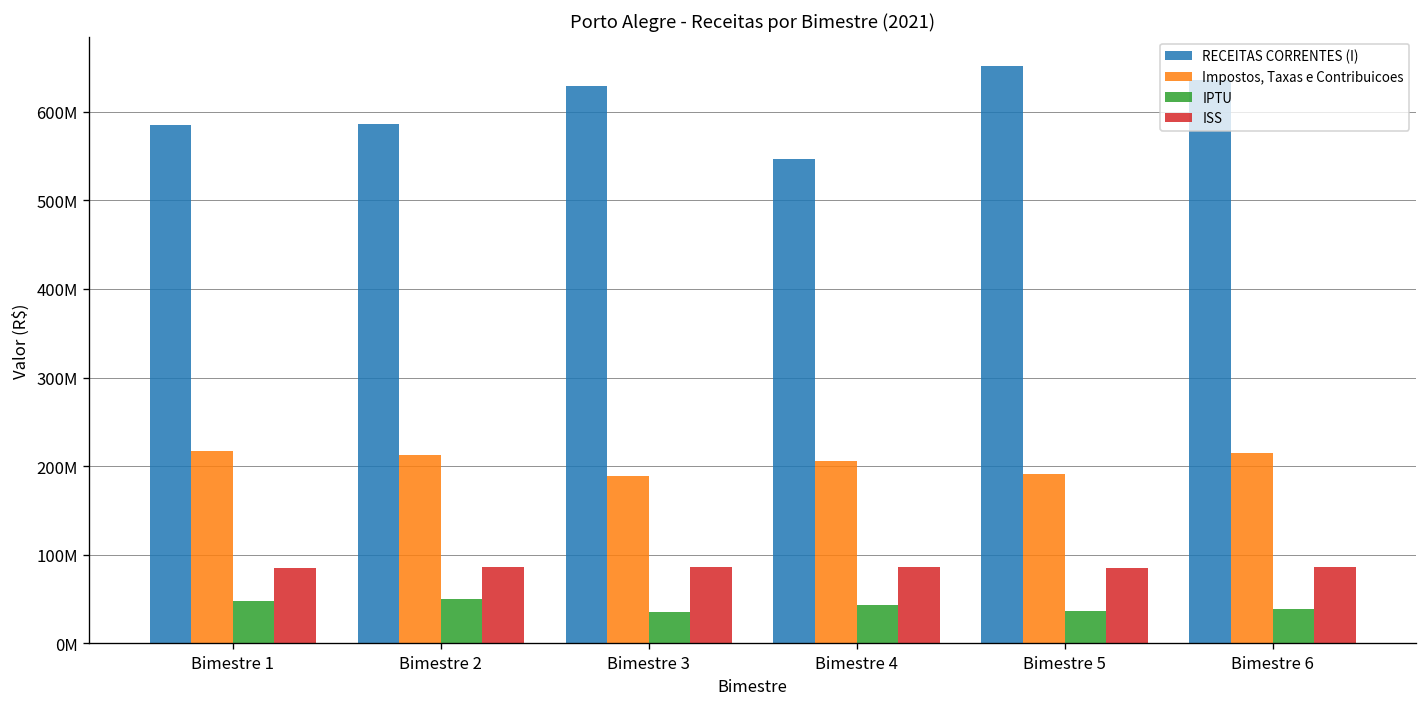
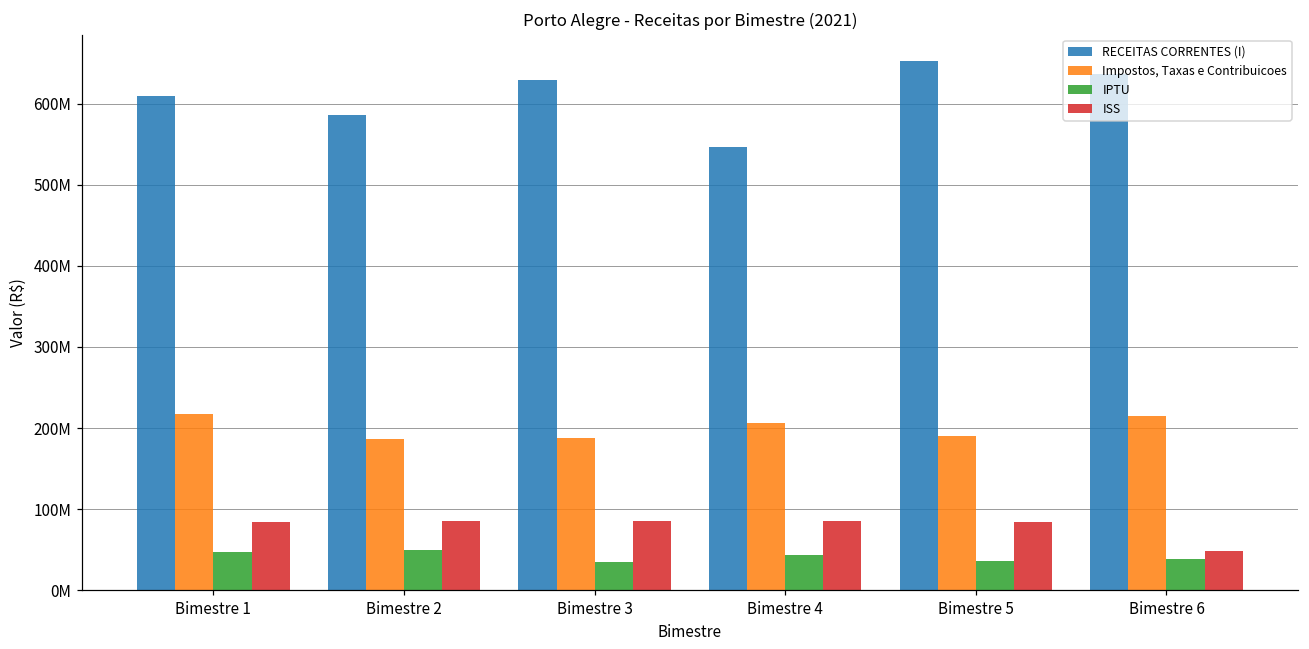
RECEITAS CORRENTES (I), Bimestre 1: 590000000 -> 610000000
Impostos, Taxas e Contribuicoes, Bimestre 2: 210000000 -> 190000000
ISS, Bimestre 6: 90000000 -> 50000000
